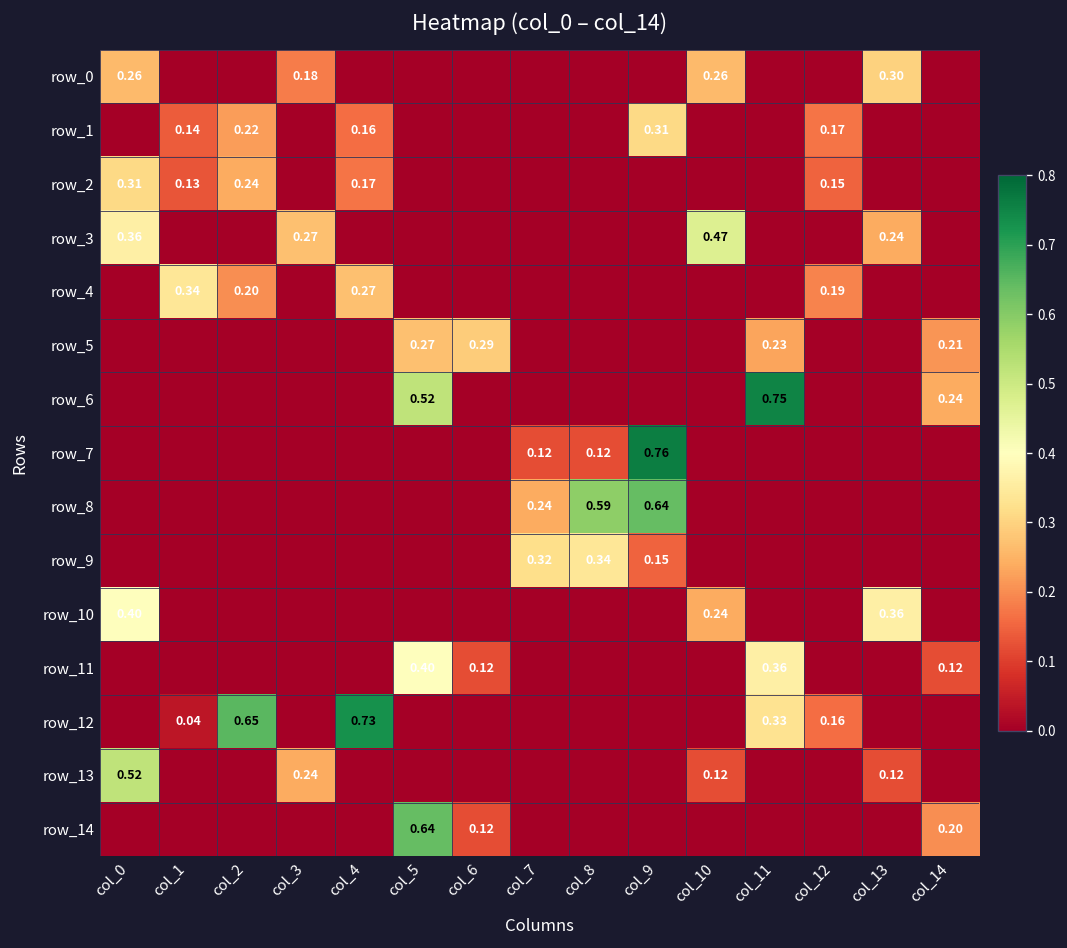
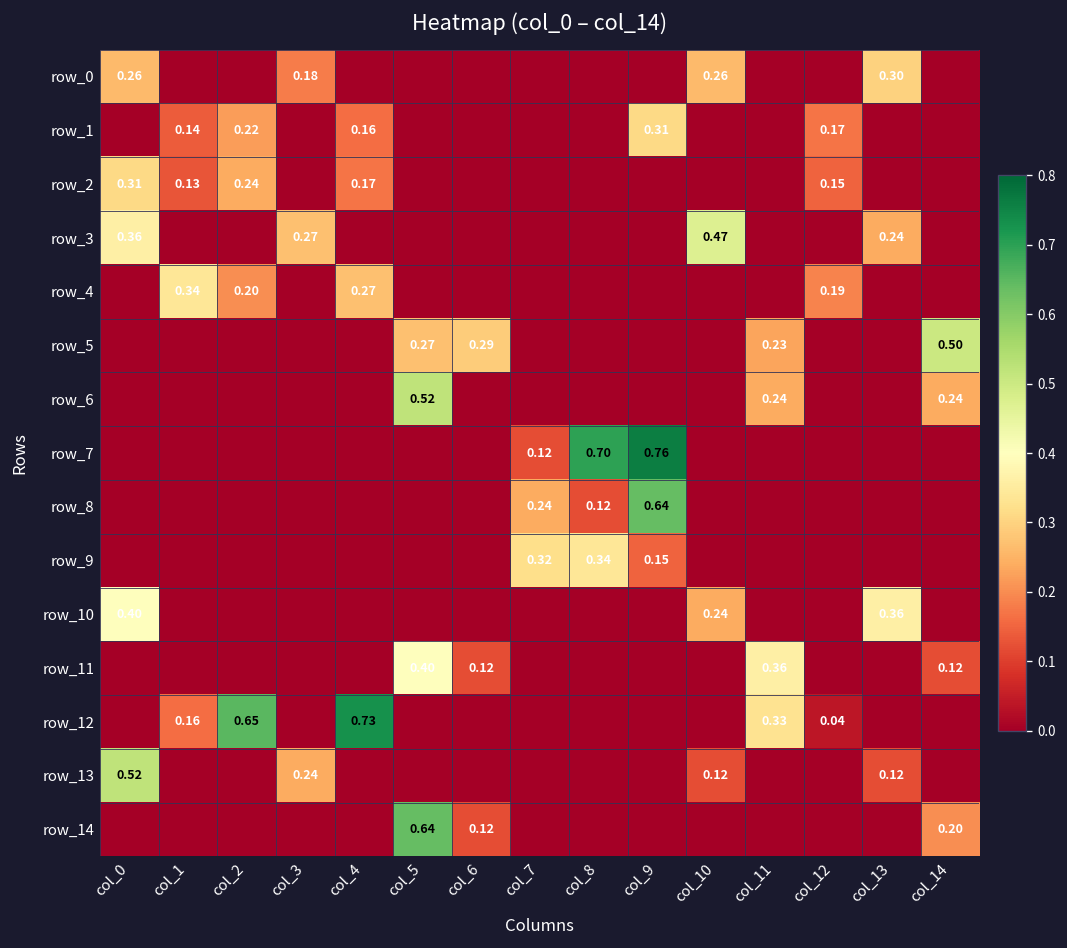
row_5, col_14: 0.21 -> 0.50
row_6, col_11: 0.75 -> 0.24
row_7, col_8: 0.12 -> 0.70
row_8, col_8: 0.59 -> 0.12
row_12, col_1: 0.04 -> 0.16
row_12, col_12: 0.16 -> 0.04
